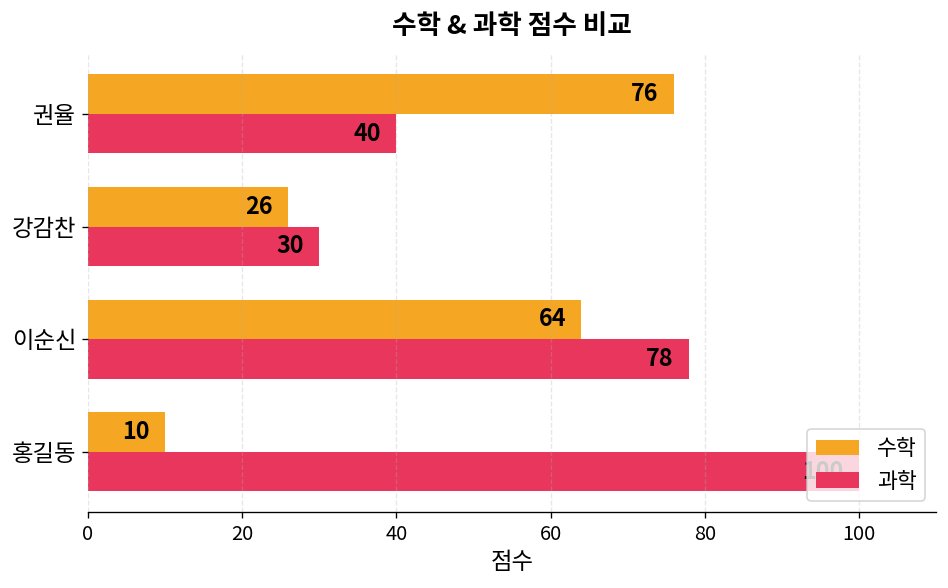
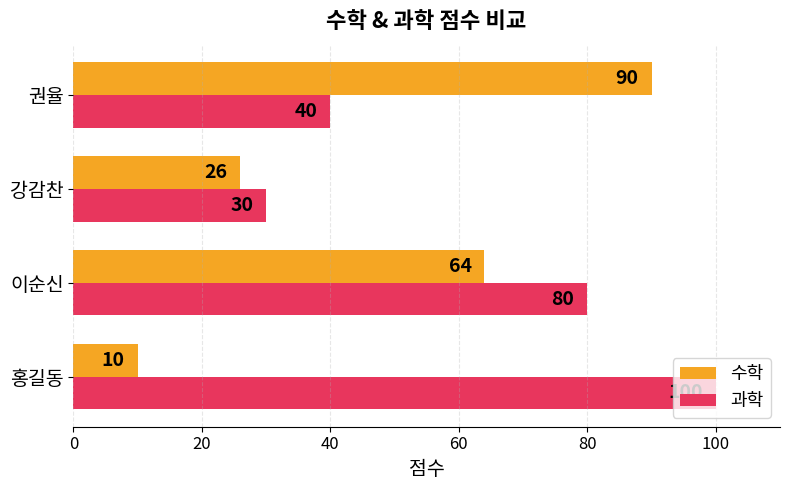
수학, 권율: 76 -> 90
과학, 이순신: 78 -> 80
